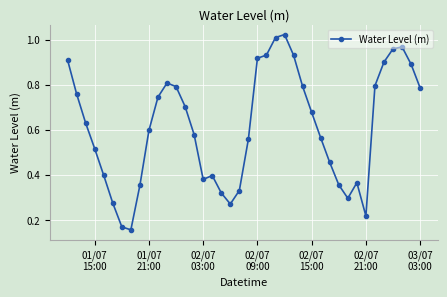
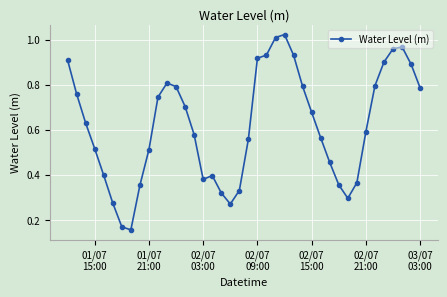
01/07 21:00: 0.60 -> 0.51
02/07 21:00: 0.22 -> 0.59
